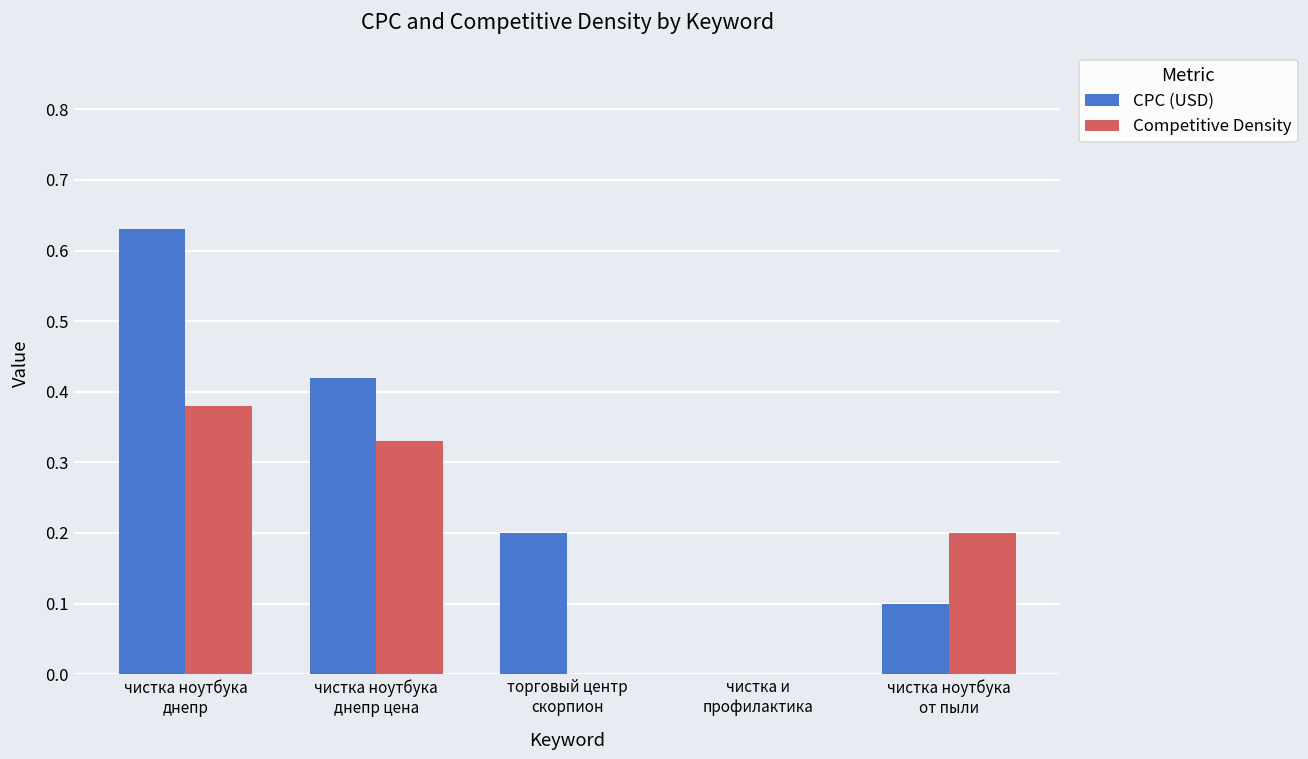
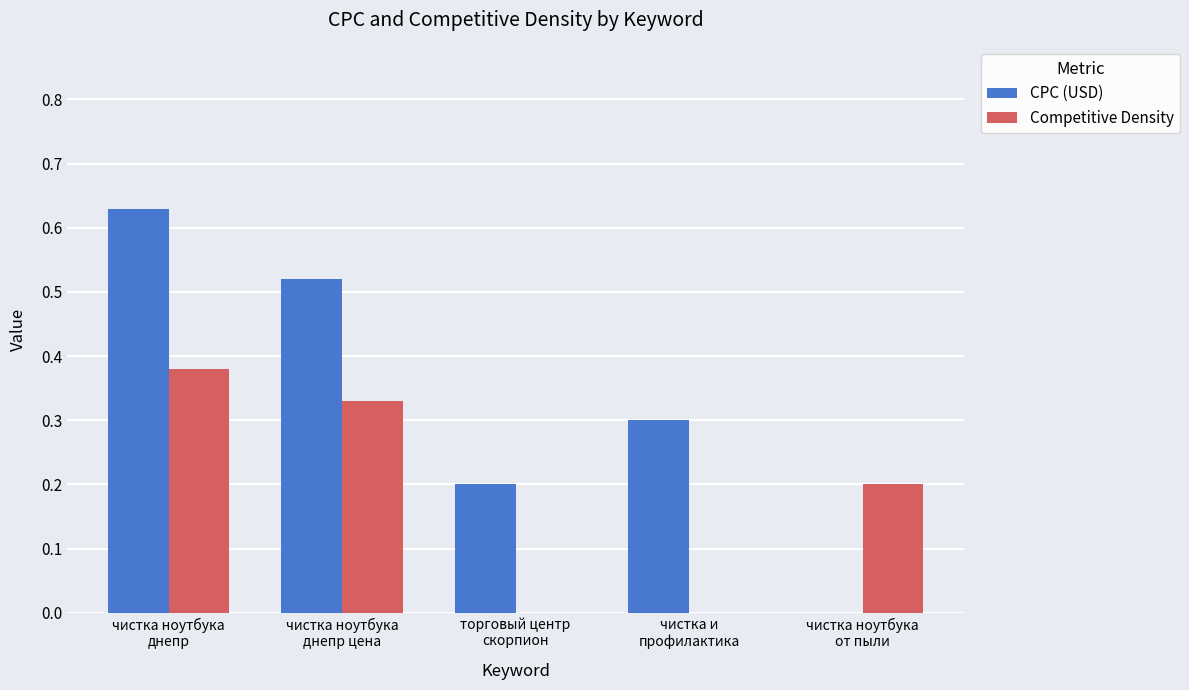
CPC (USD), чистка ноутбука днепр цена: 0.42 -> 0.52
CPC (USD), чистка и профилактика: 0.0 -> 0.3
CPC (USD), чистка ноутбука от пыли: 0.1 -> 0.0
